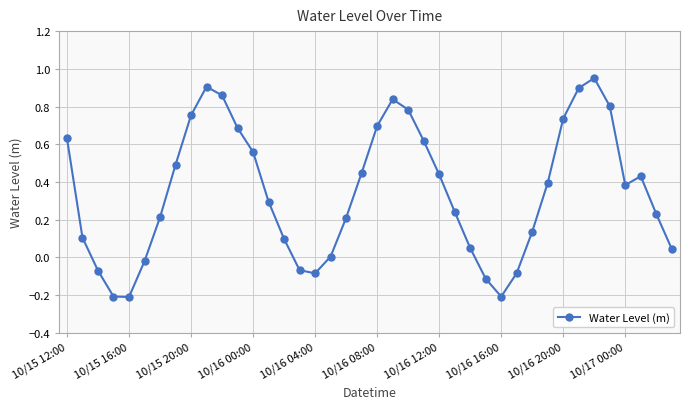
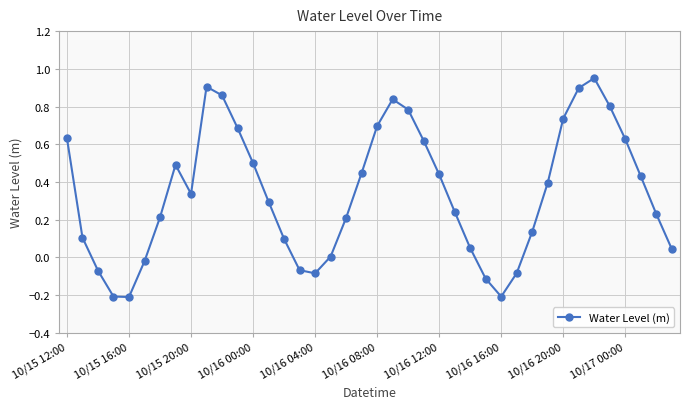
10/15 20:00: 0.75 -> 0.34
10/16 00:00: 0.56 -> 0.50
10/17 00:00: 0.38 -> 0.63
